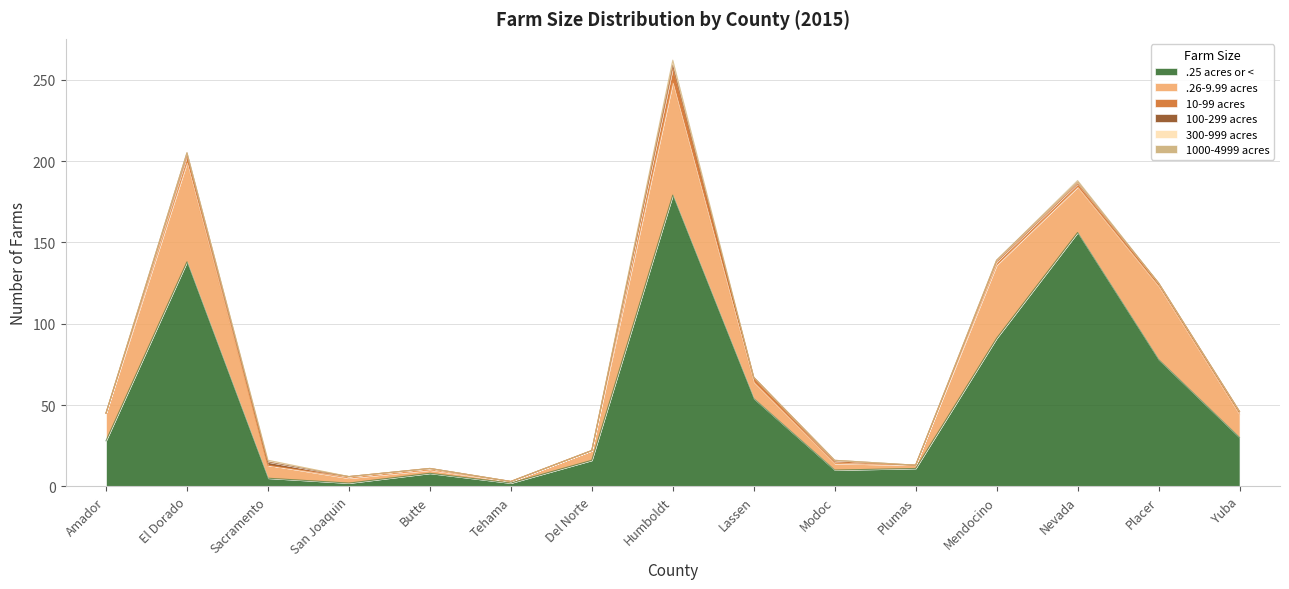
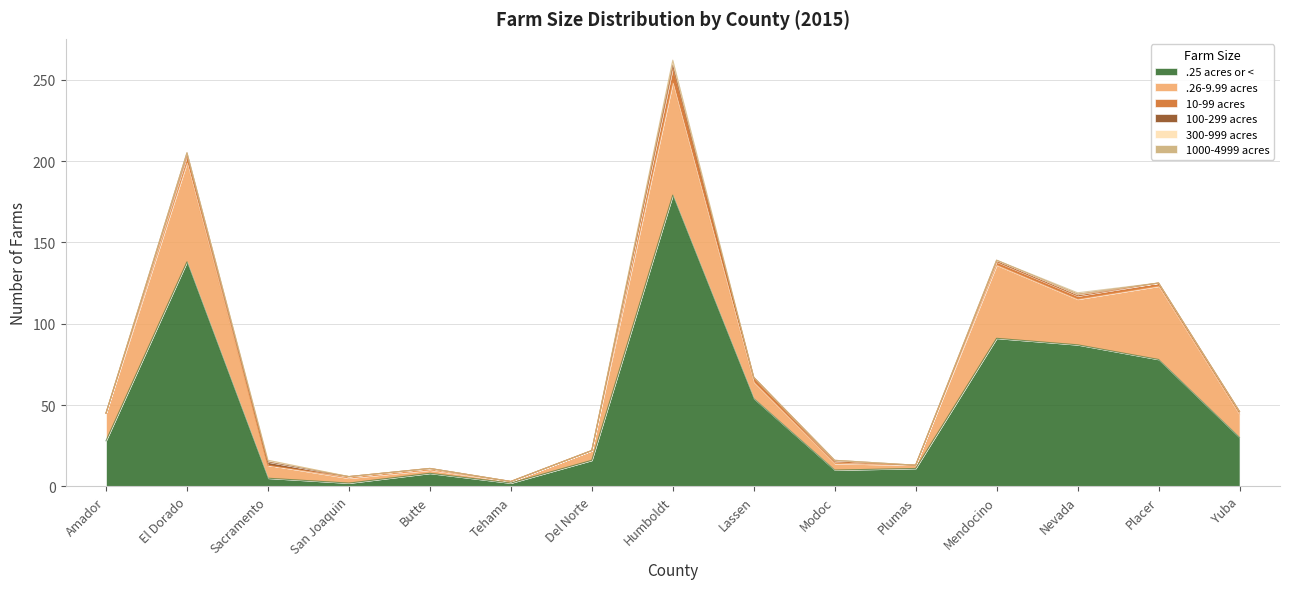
.25 acres or <, Nevada: 156 -> 87
